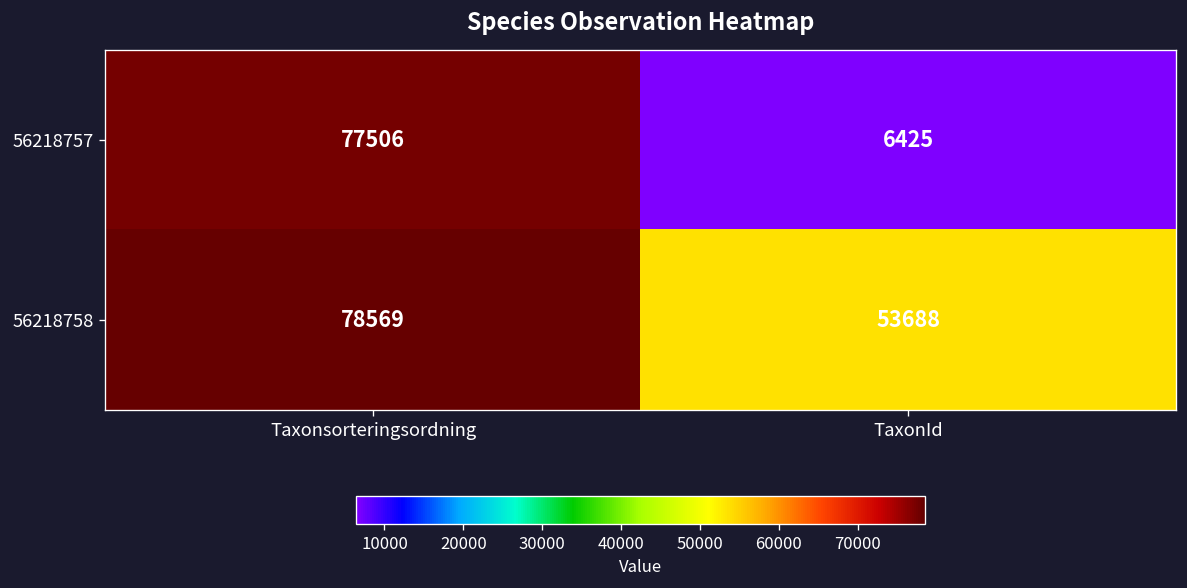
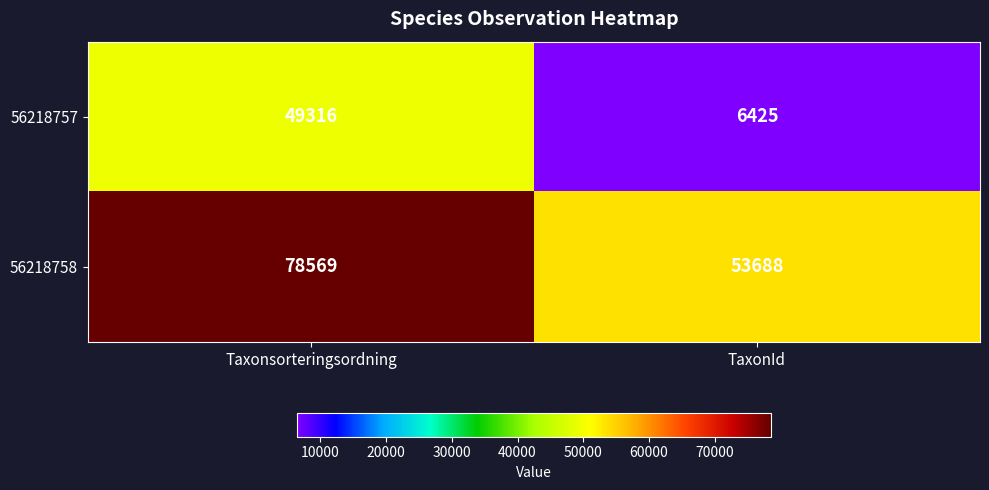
56218757, Taxonsorteringsordning: 77506 -> 49316
